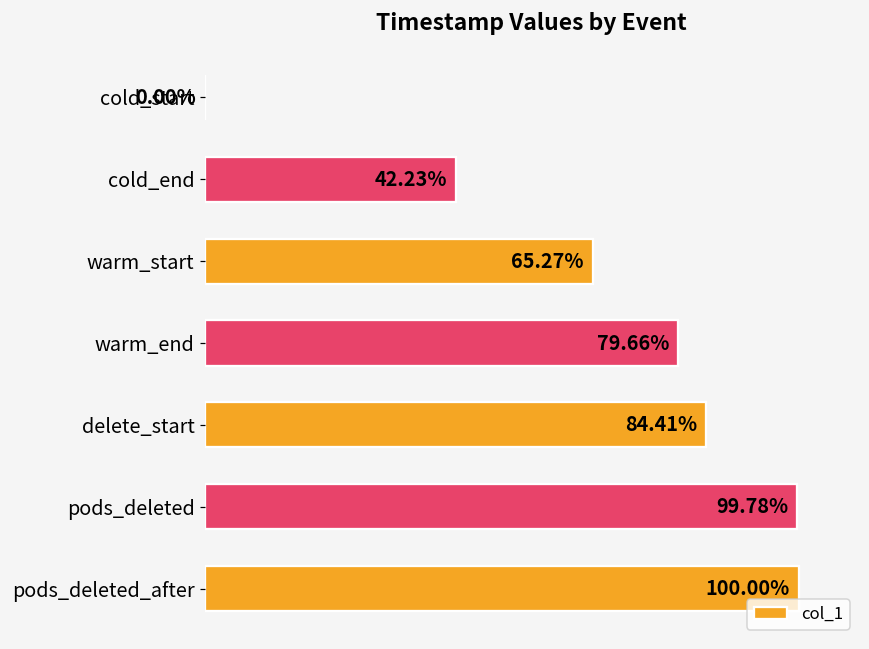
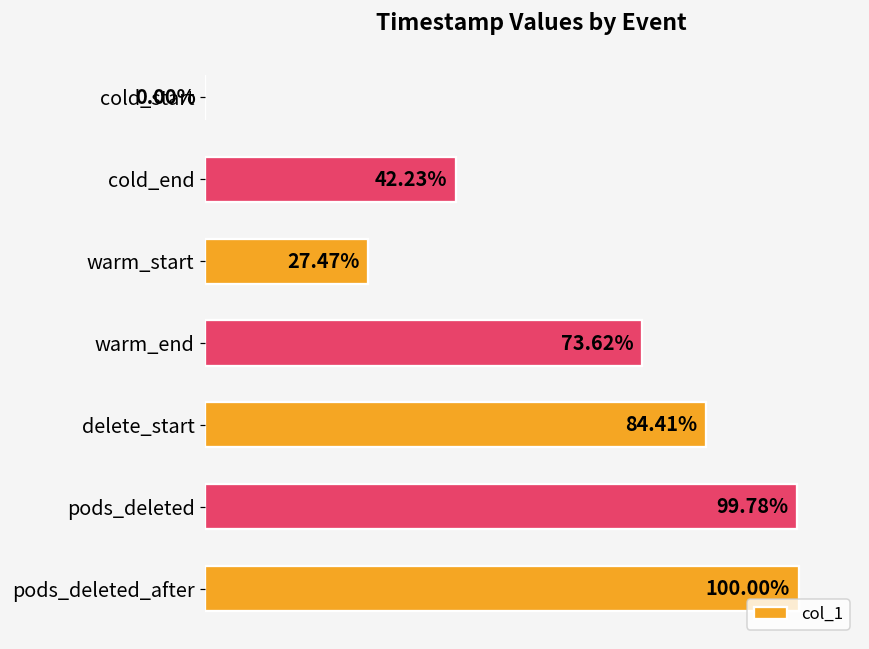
warm_start: 65.27% -> 27.47%
warm_end: 79.66% -> 73.62%
